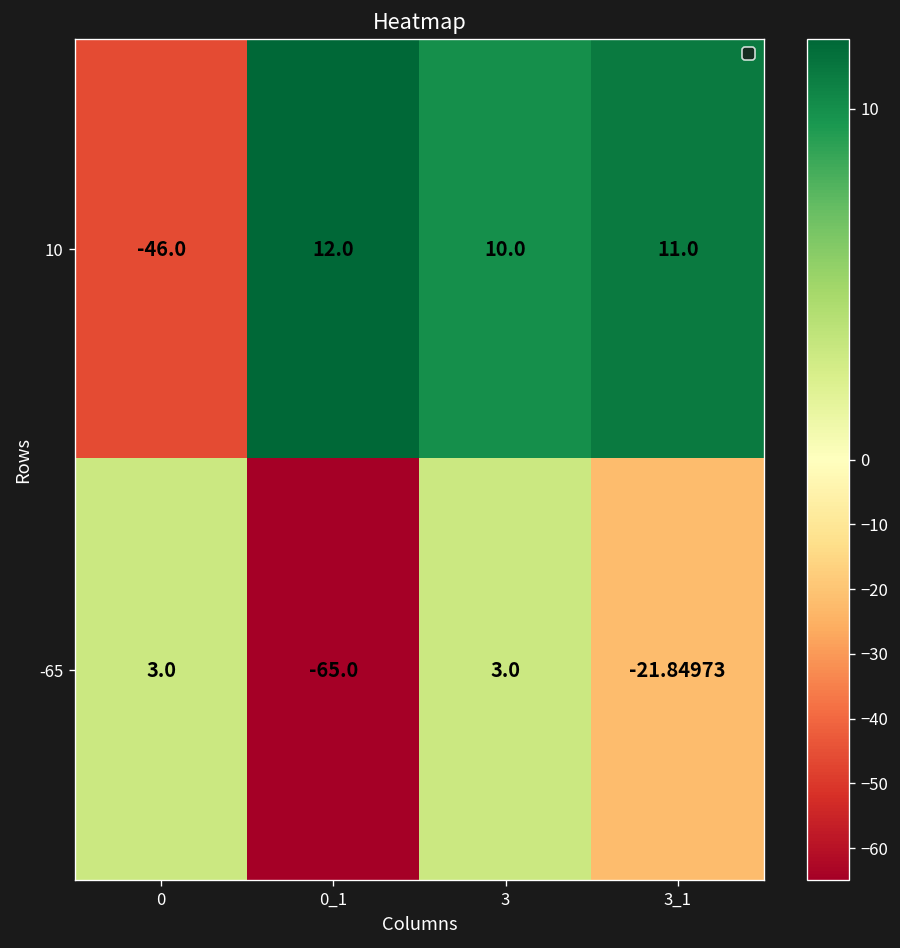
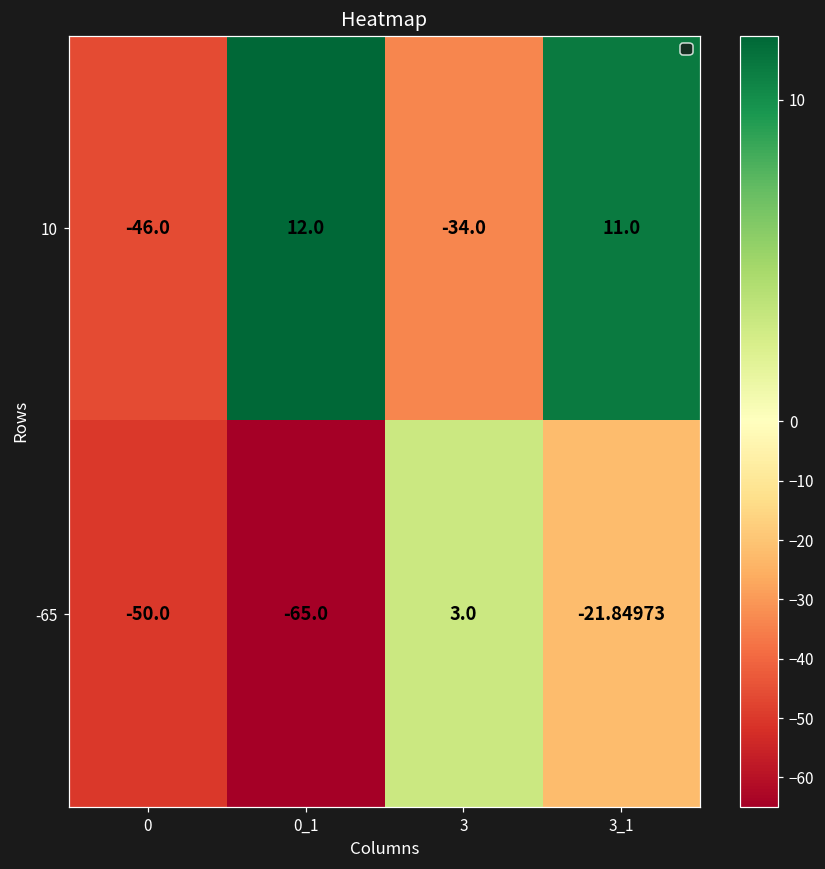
10, 3: 10.0 -> -34.0
-65, 0: 3.0 -> -50.0
